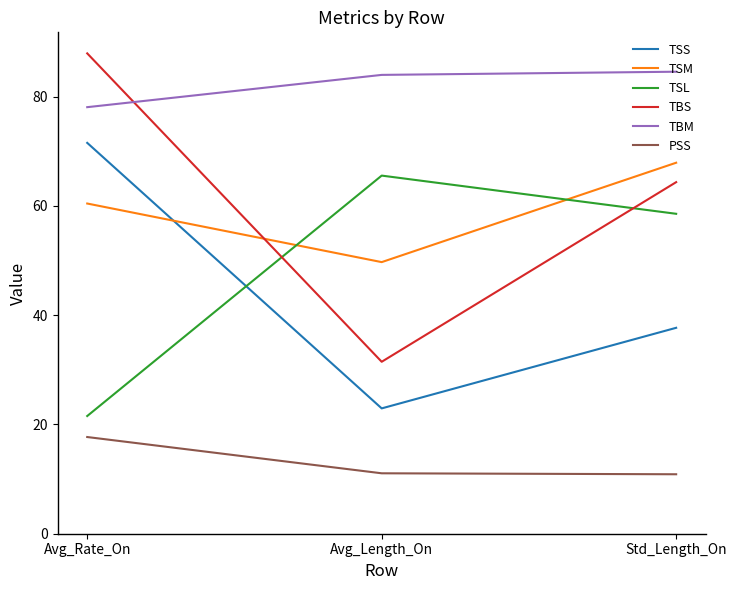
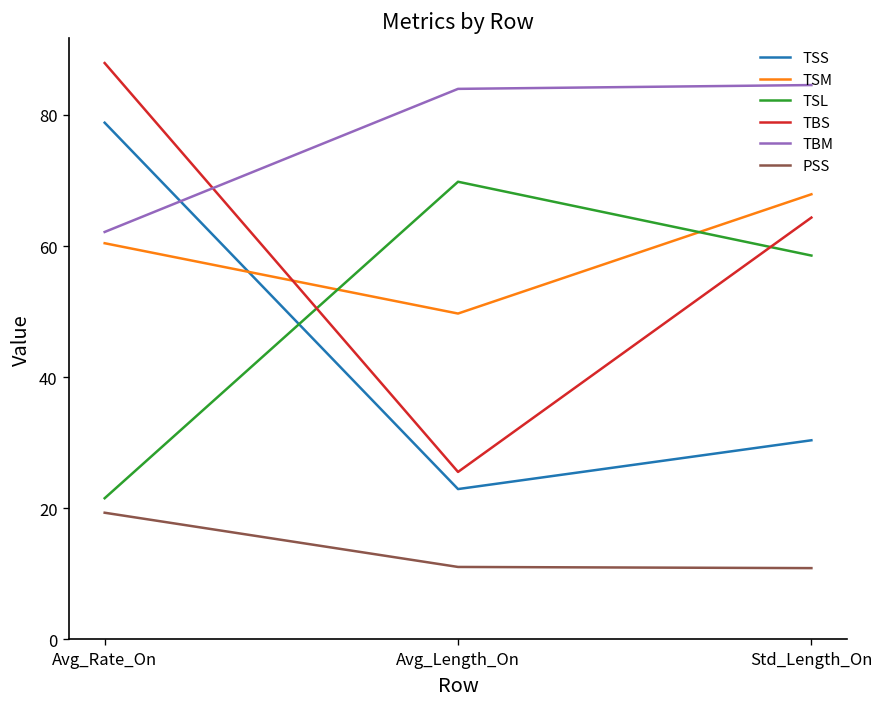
TSS, Avg_Rate_On: 72 -> 79
TBM, Avg_Rate_On: 78 -> 62
PSS, Avg_Rate_On: 18 -> 19
TSL, Avg_Length_On: 66 -> 70
TBS, Avg_Length_On: 31 -> 26
TSS, Std_Length_On: 38 -> 30
